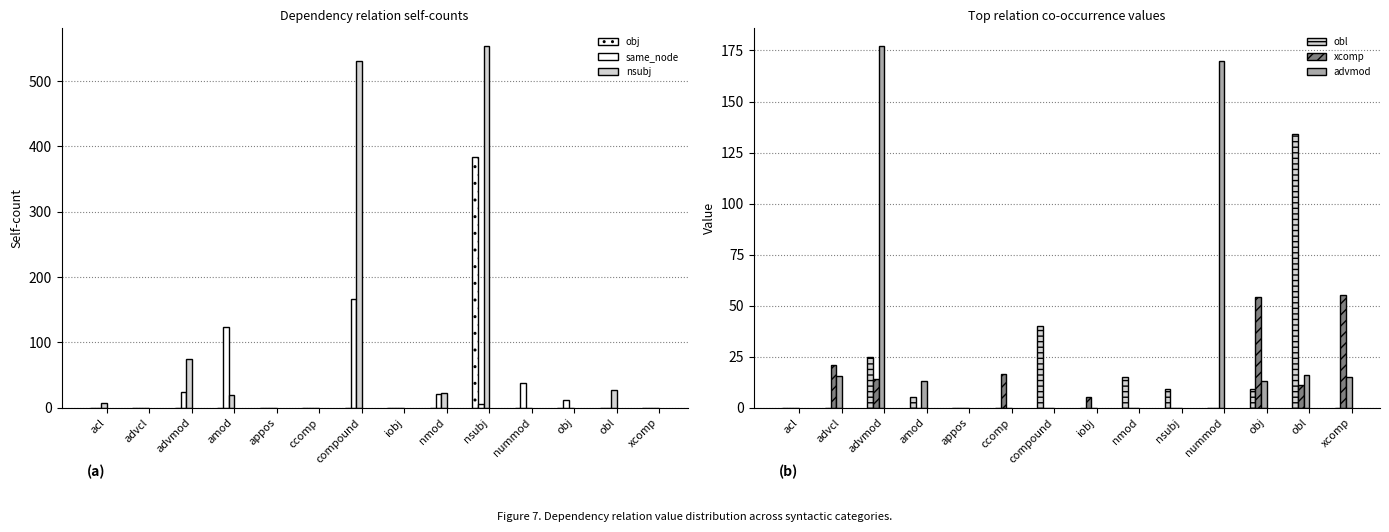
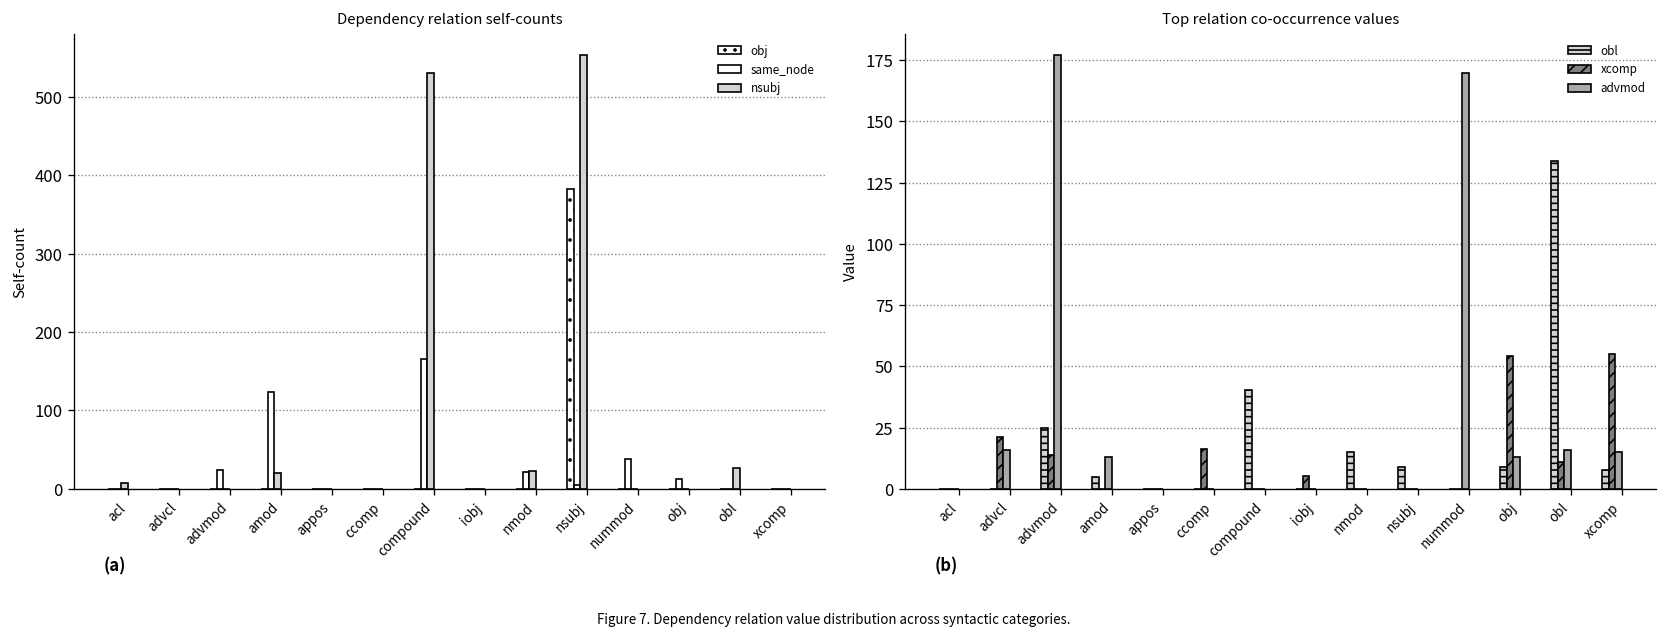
Dependency relation self-counts, nsubj, advmod: 80 -> 0
Top relation co-occurrence values, obl, xcomp: 0 -> 8
